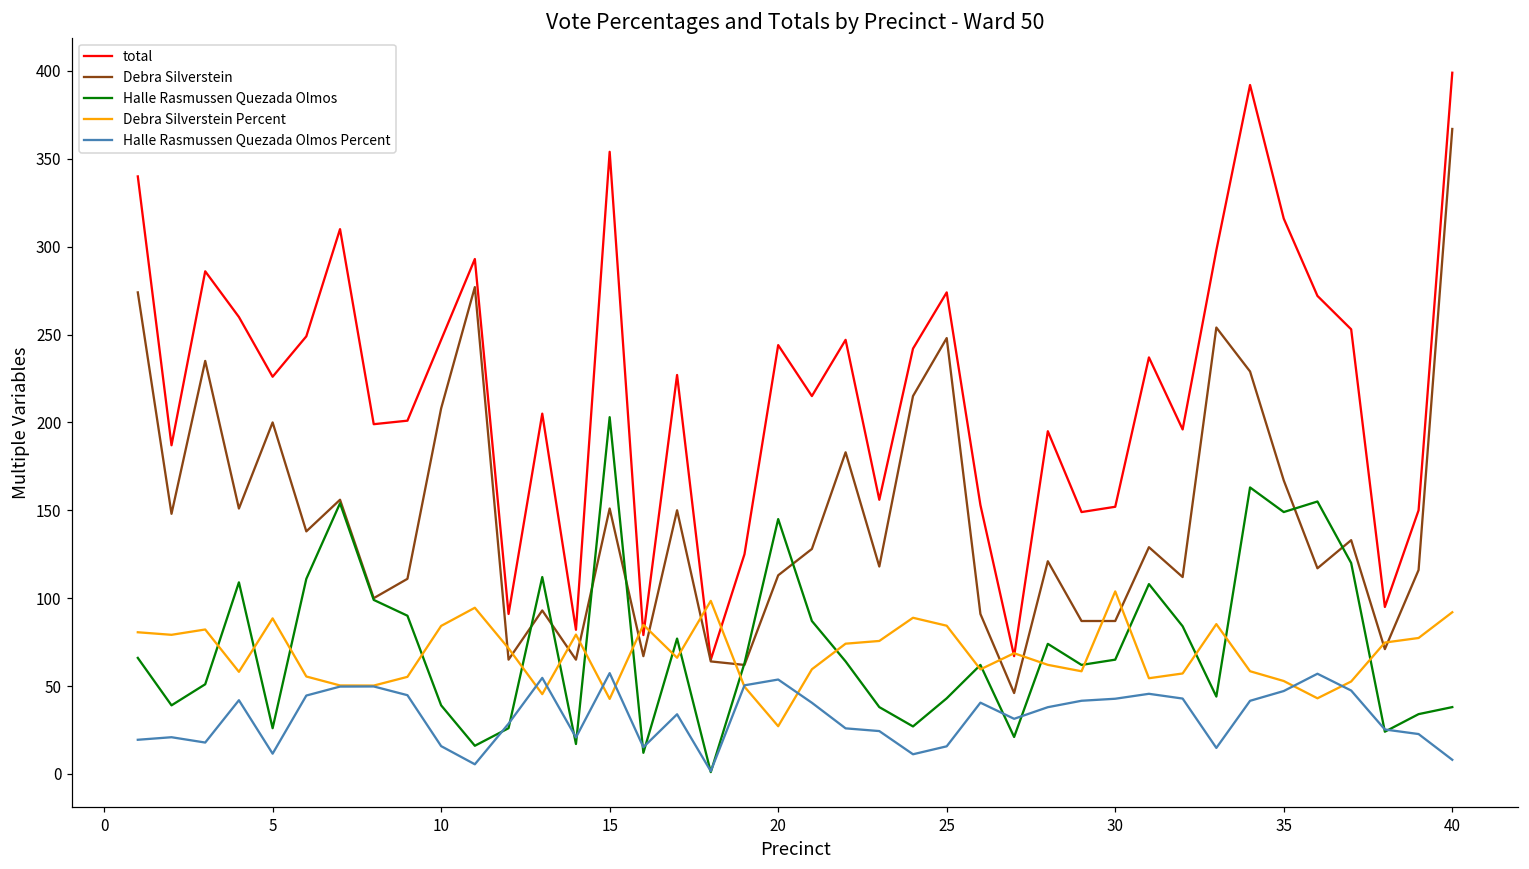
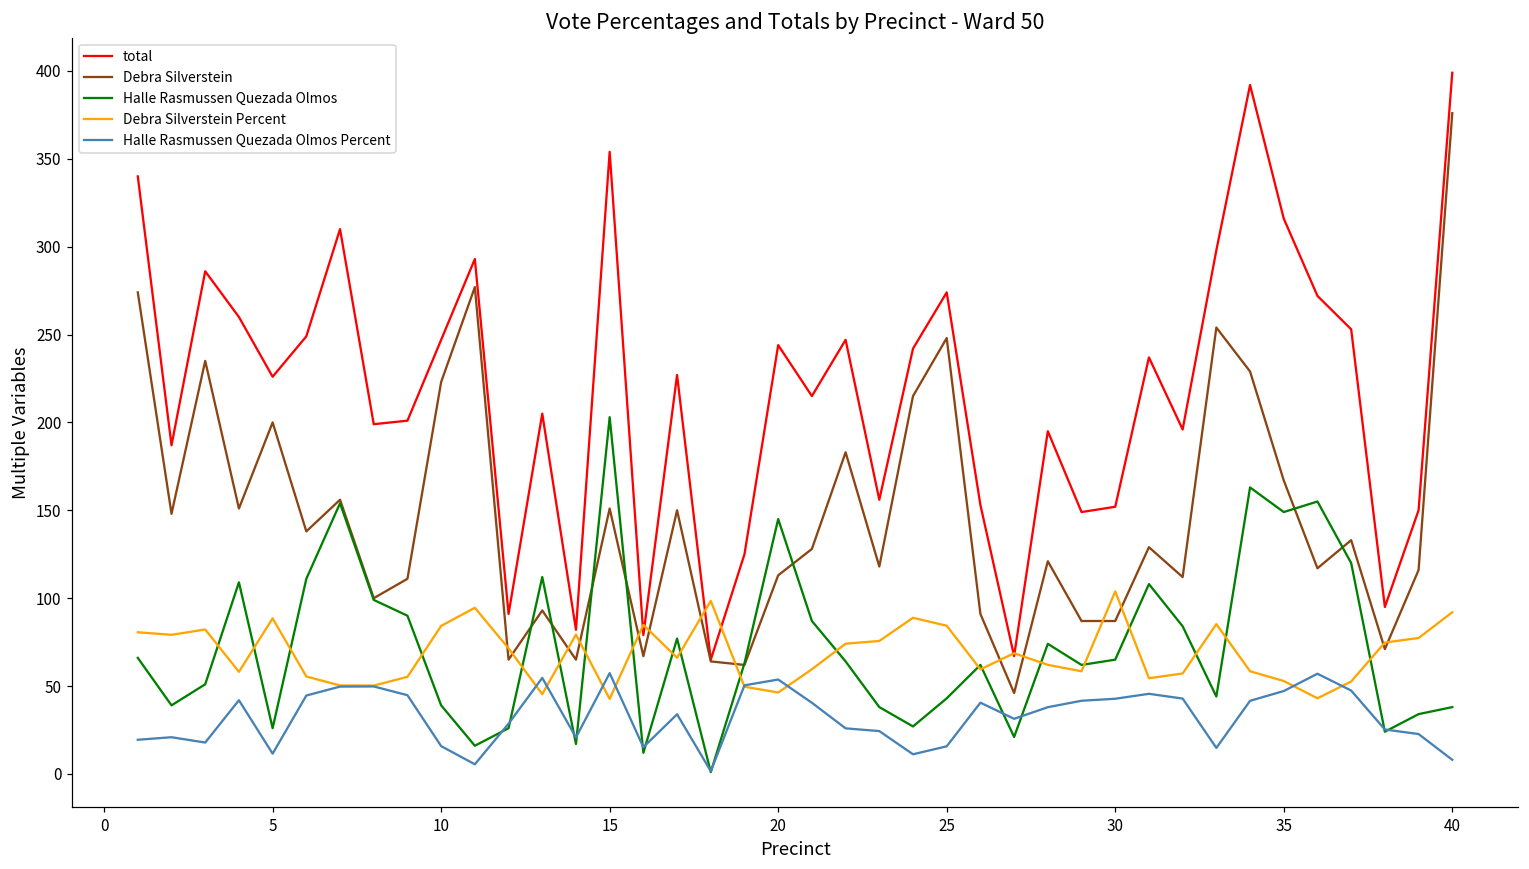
Debra Silverstein, 10: 208 -> 223
Debra Silverstein Percent, 20: 27 -> 46
Debra Silverstein, 40: 367 -> 376
